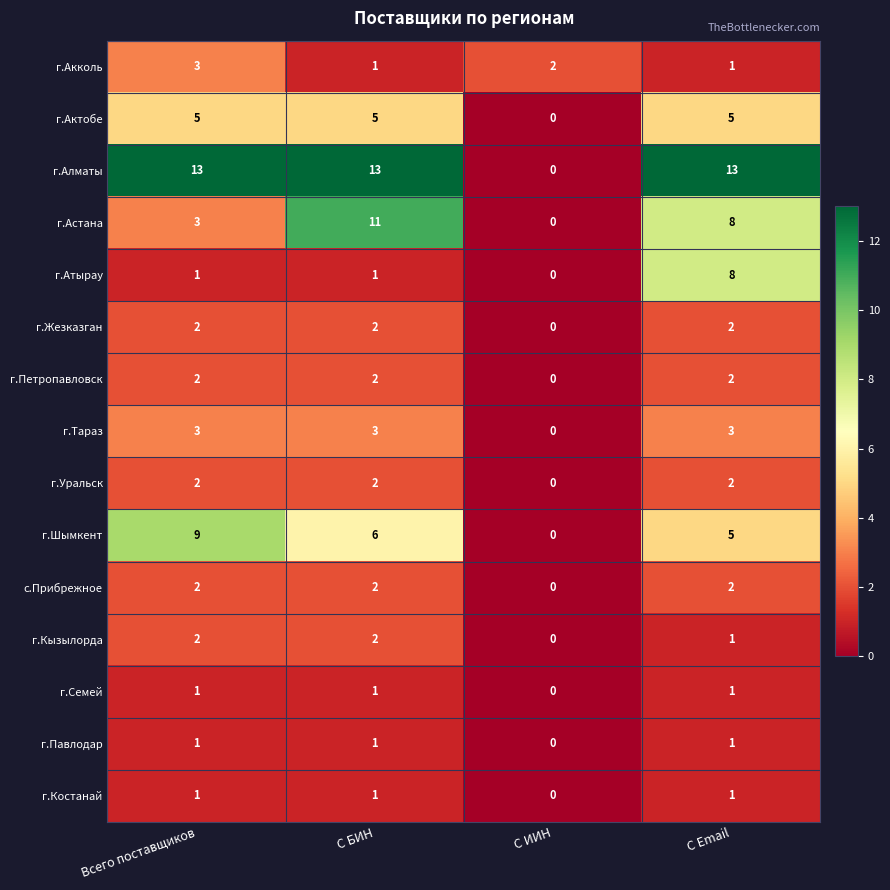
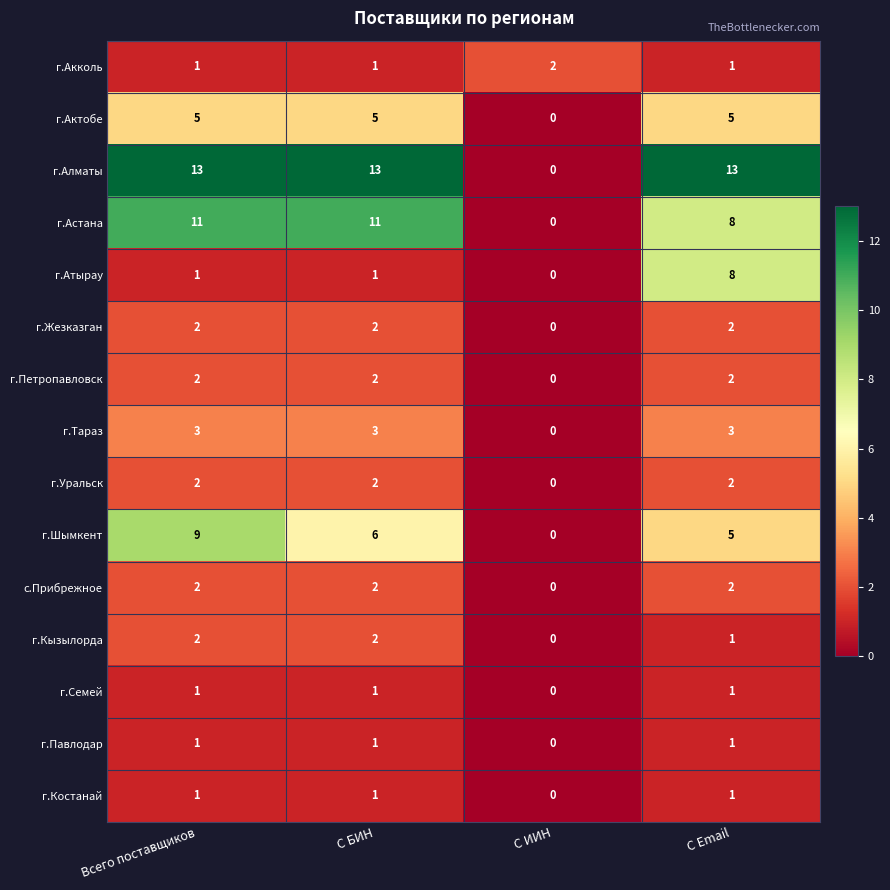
г.Акколь, Всего поставщиков: 3 -> 1
г.Астана, Всего поставщиков: 3 -> 11
